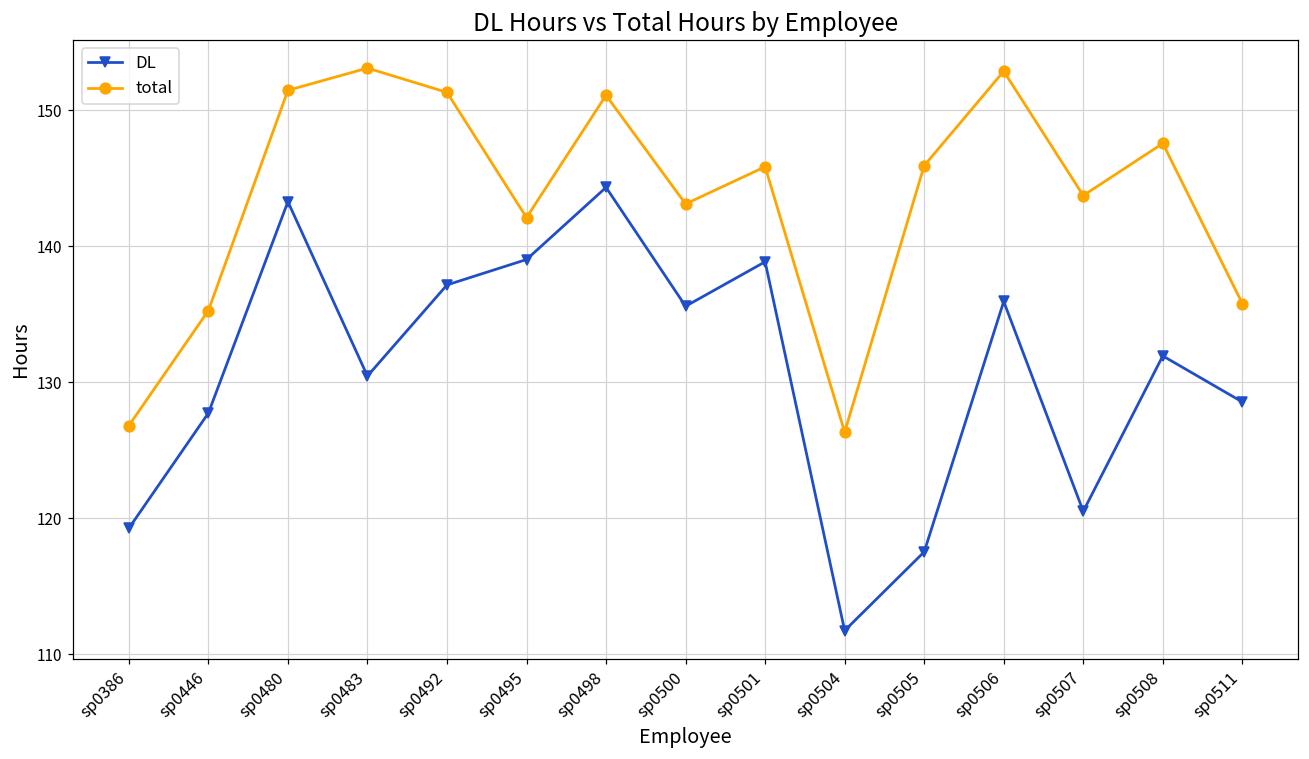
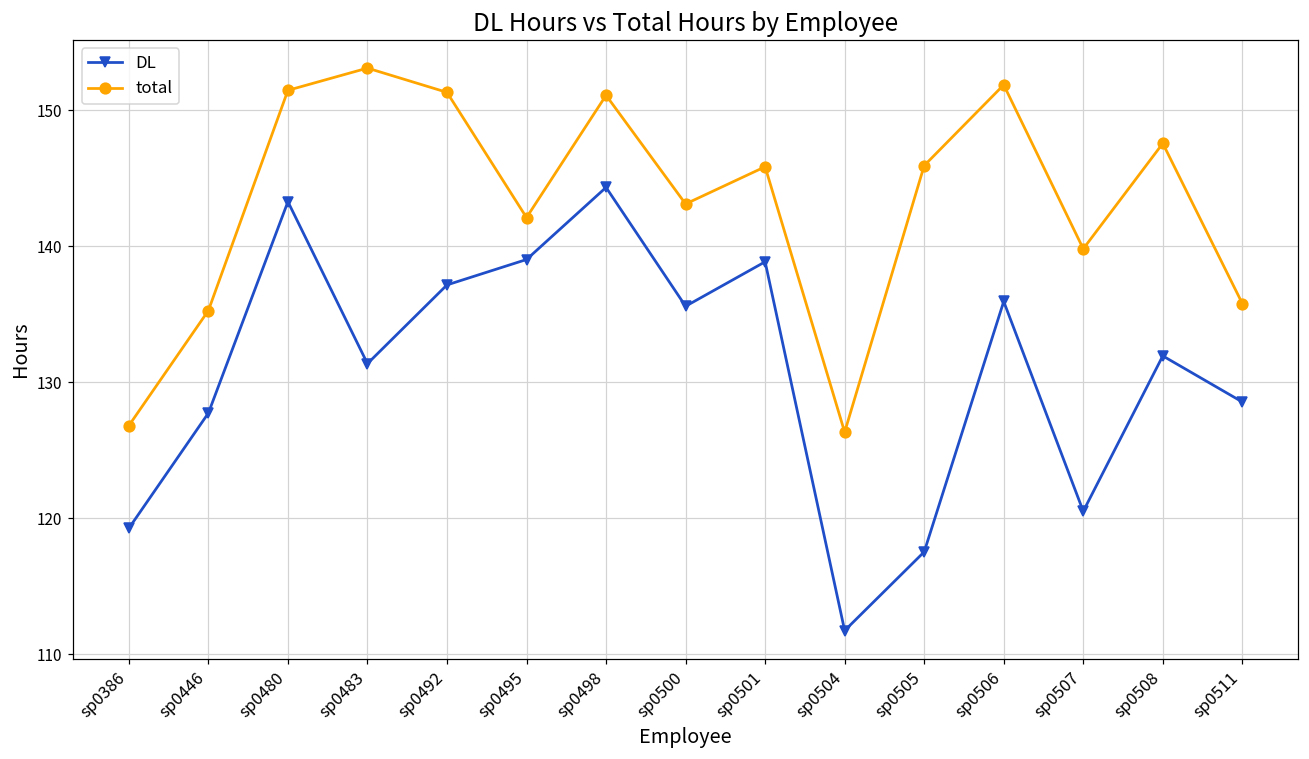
DL, sp0483: 130.5 -> 131.4
total, sp0506: 152.9 -> 151.9
total, sp0507: 143.7 -> 139.8
